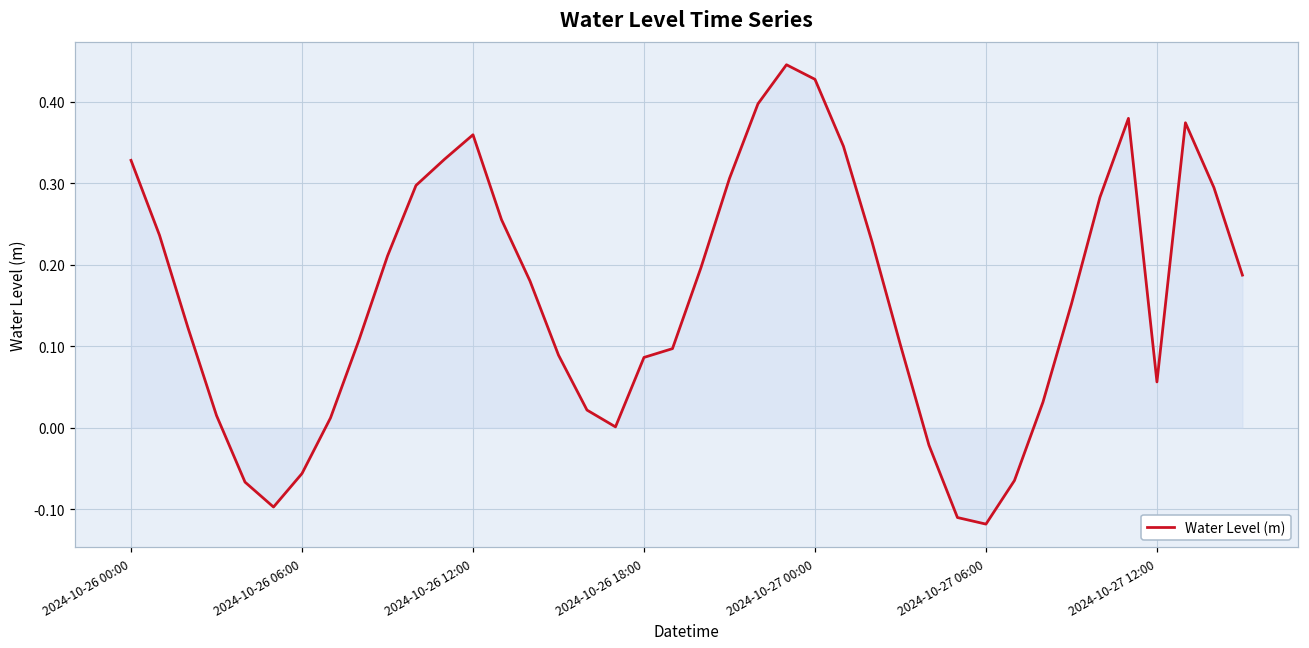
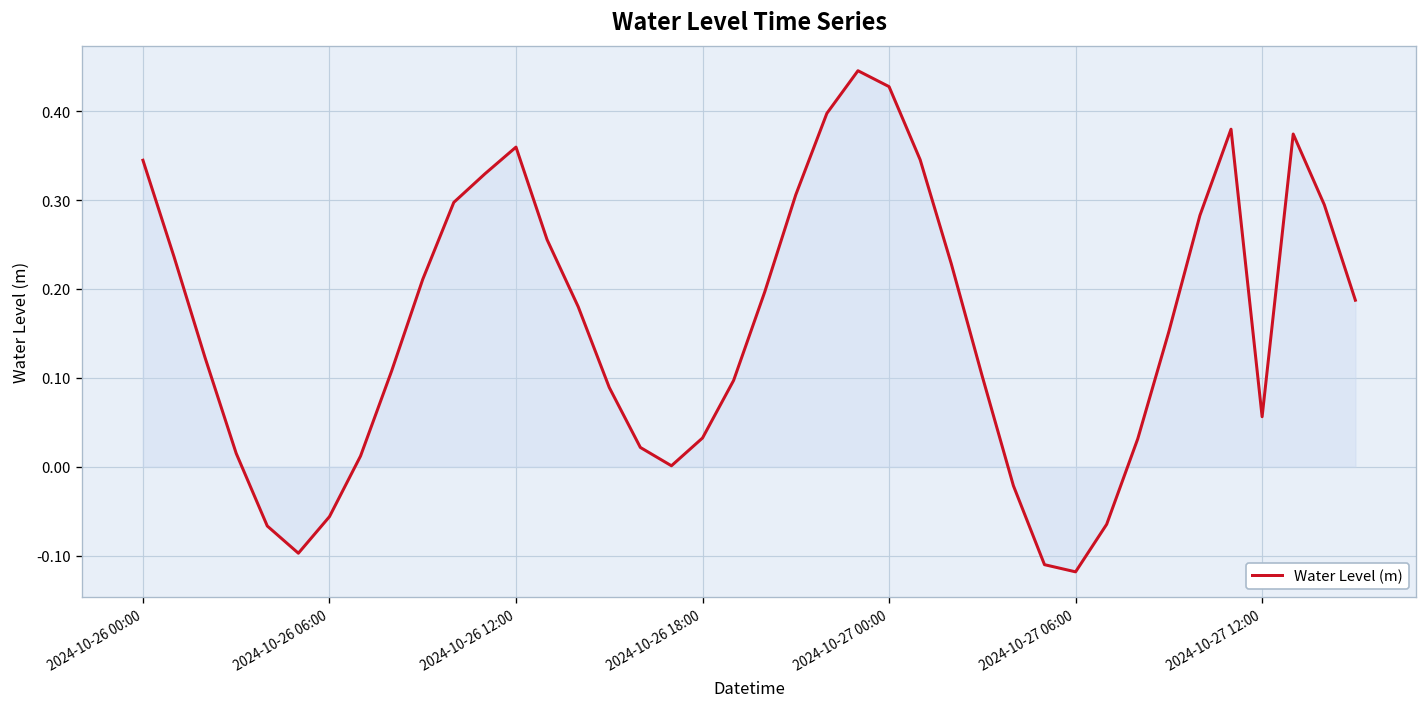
Water Level (m), 2024-10-26 00:00: 0.33 -> 0.34
Water Level (m), 2024-10-26 18:00: 0.09 -> 0.03
